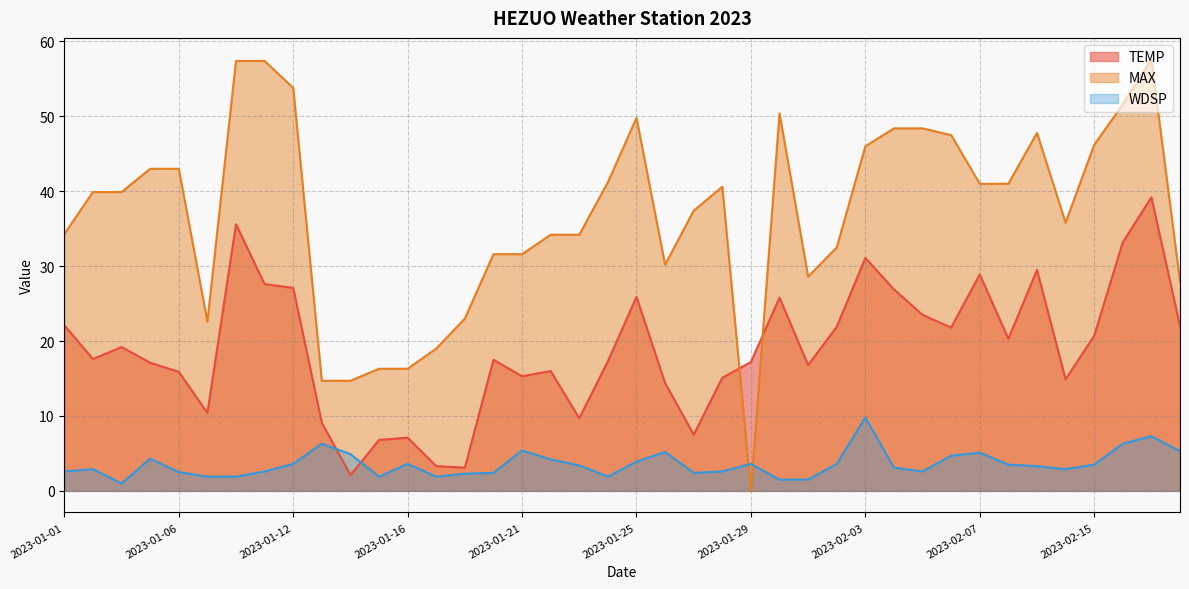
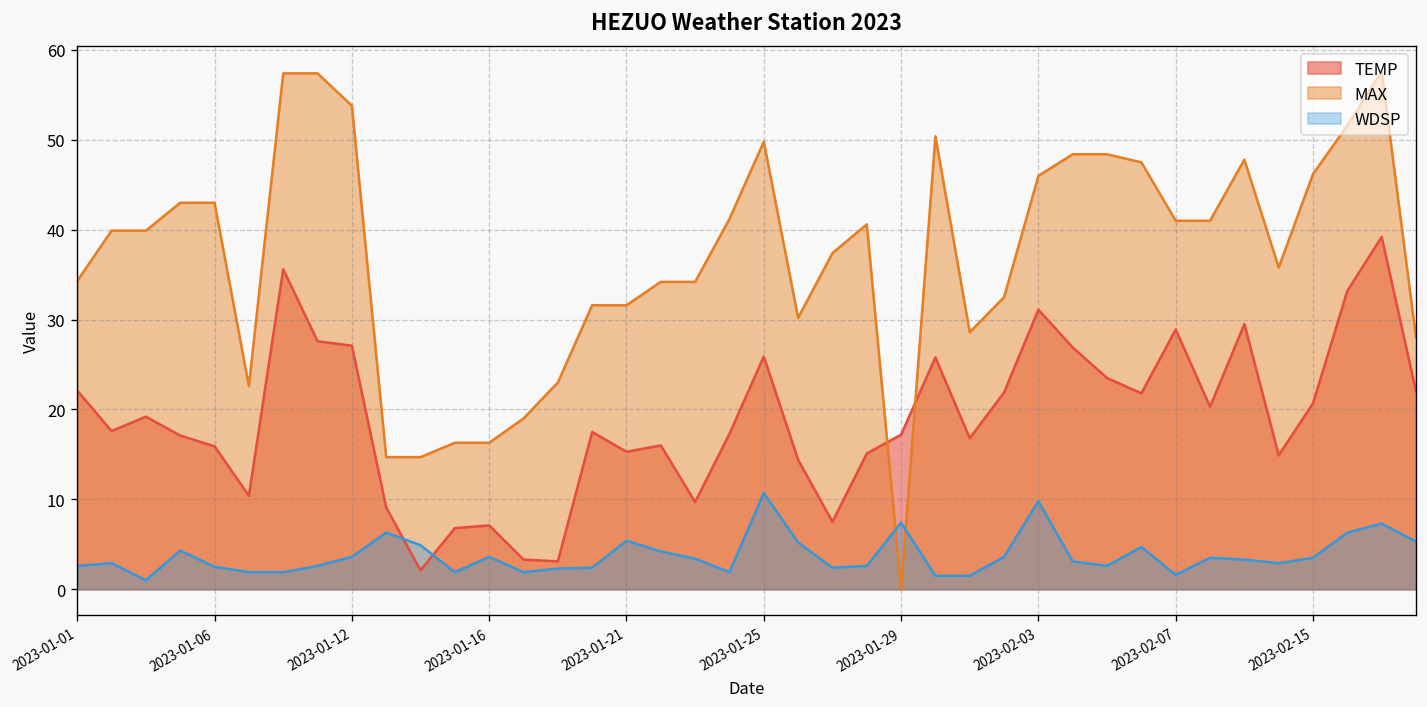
WDSP, 2023-01-25: 4 -> 11
WDSP, 2023-01-29: 4 -> 7
WDSP, 2023-02-07: 5 -> 2
